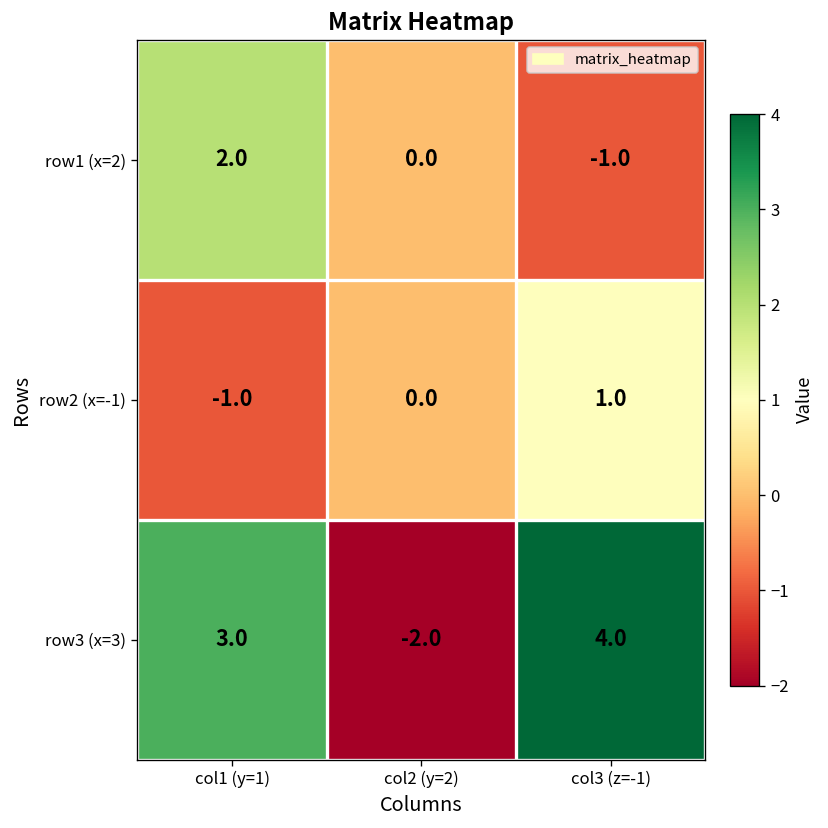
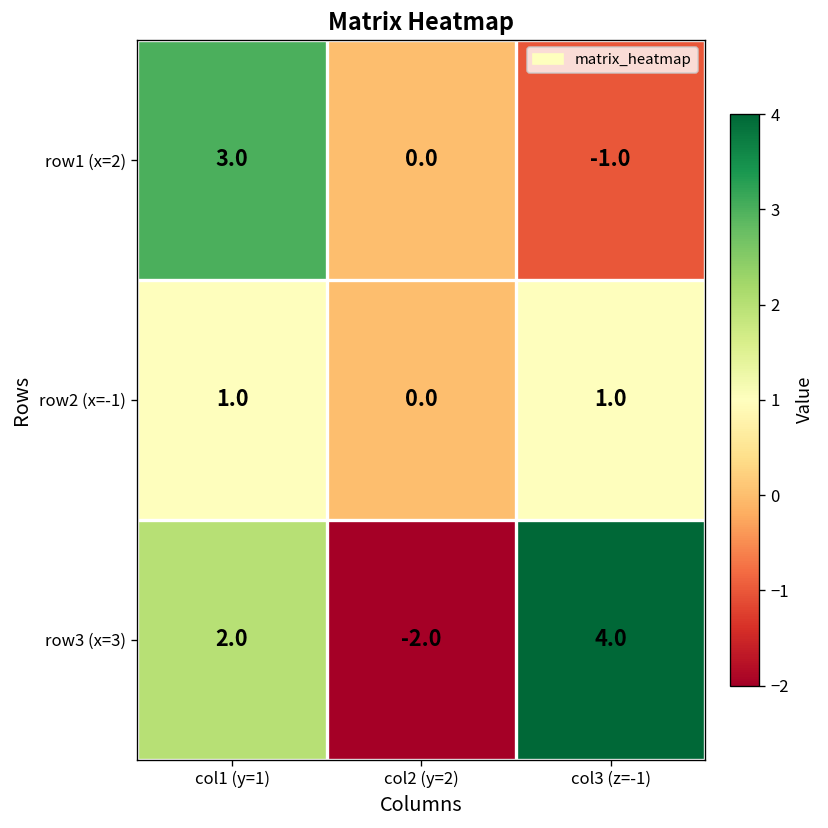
row1 (x=2), col1 (y=1): 2.0 -> 3.0
row2 (x=-1), col1 (y=1): -1.0 -> 1.0
row3 (x=3), col1 (y=1): 3.0 -> 2.0
